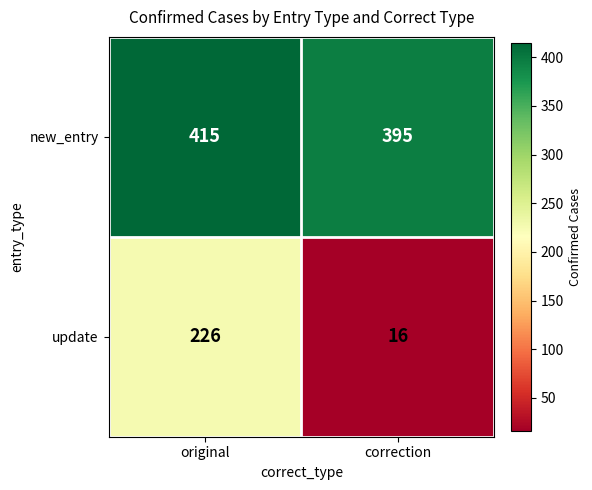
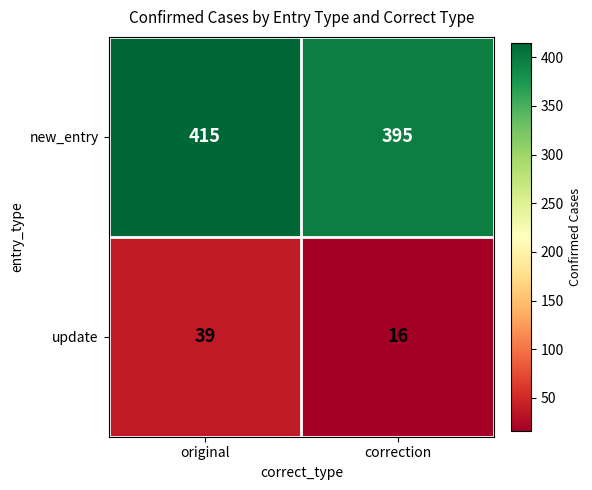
update, original: 226 -> 39
